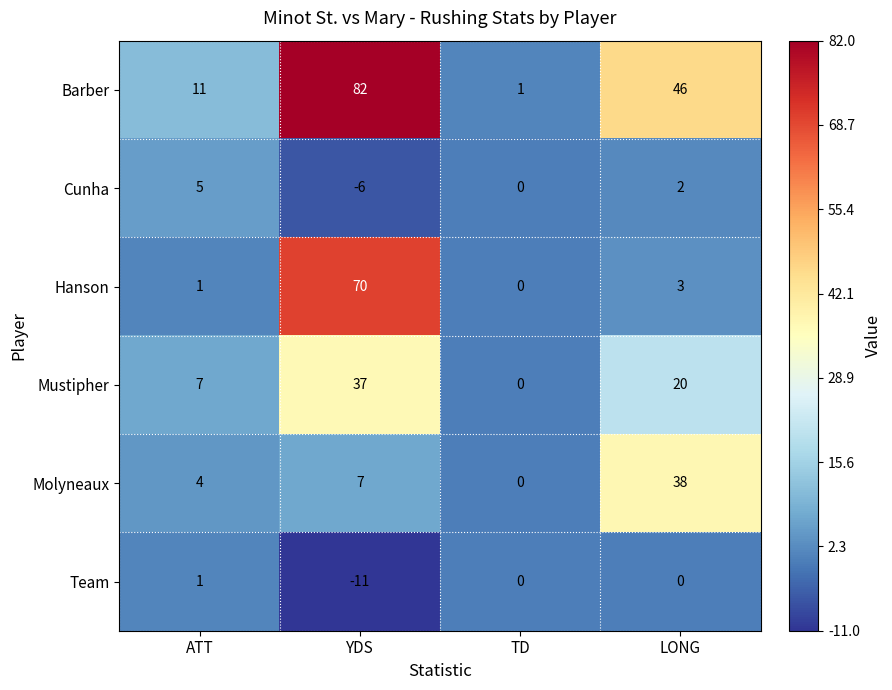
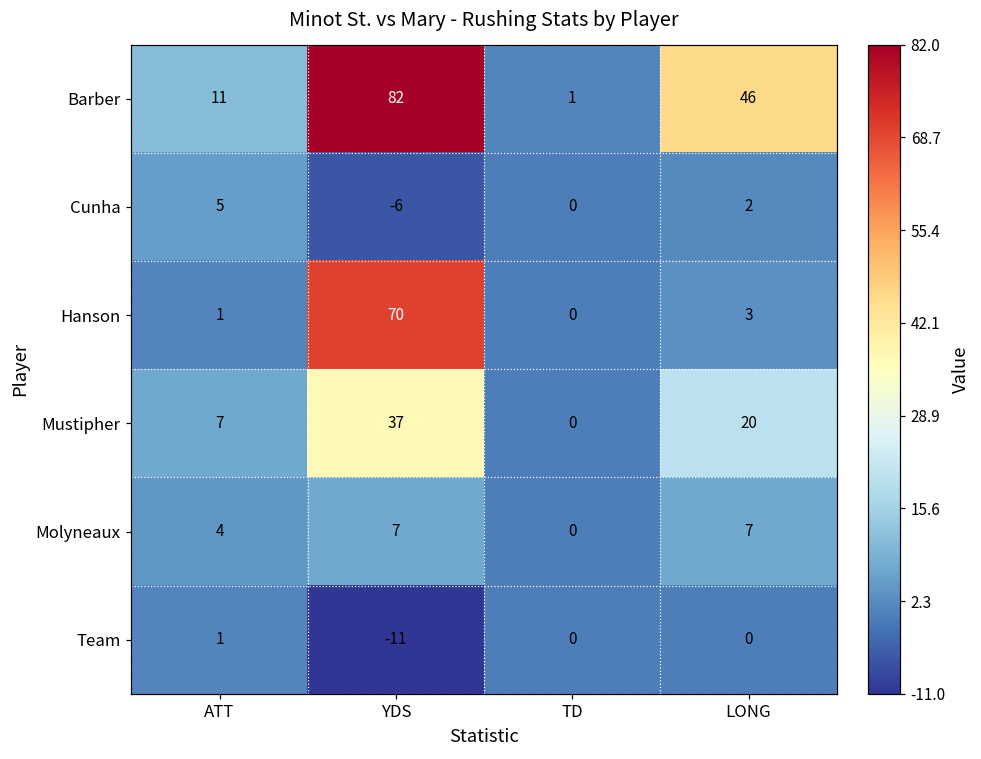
Molyneaux, LONG: 38 -> 7
